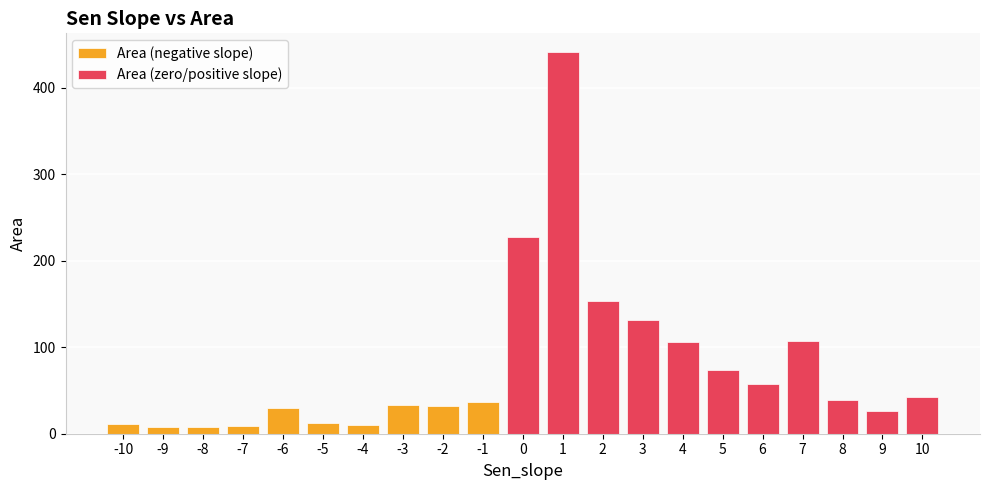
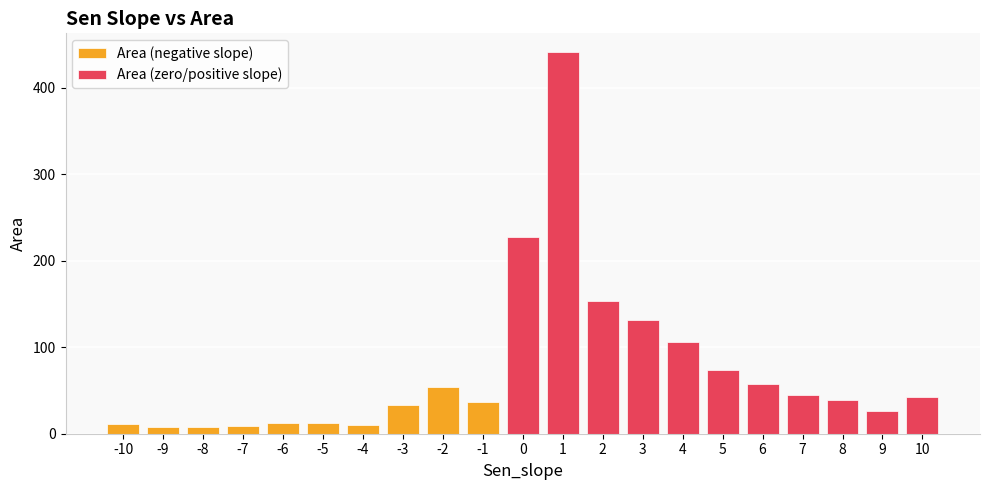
Area (negative slope), -6: 30 -> 10
Area (negative slope), -2: 30 -> 50
Area (zero/positive slope), 7: 110 -> 40
